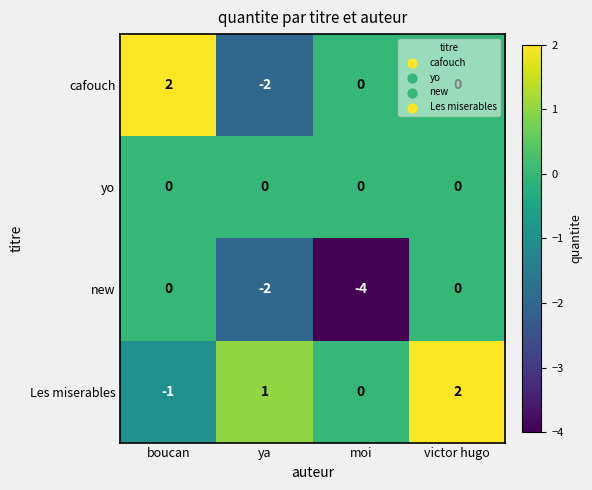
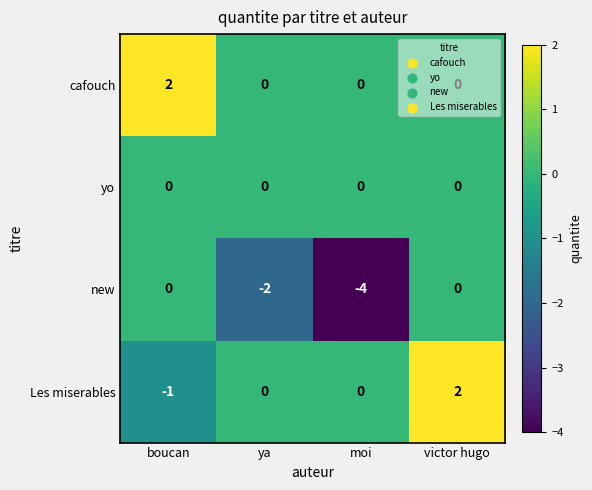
cafouch, ya: -2 -> 0
Les miserables, ya: 1 -> 0
